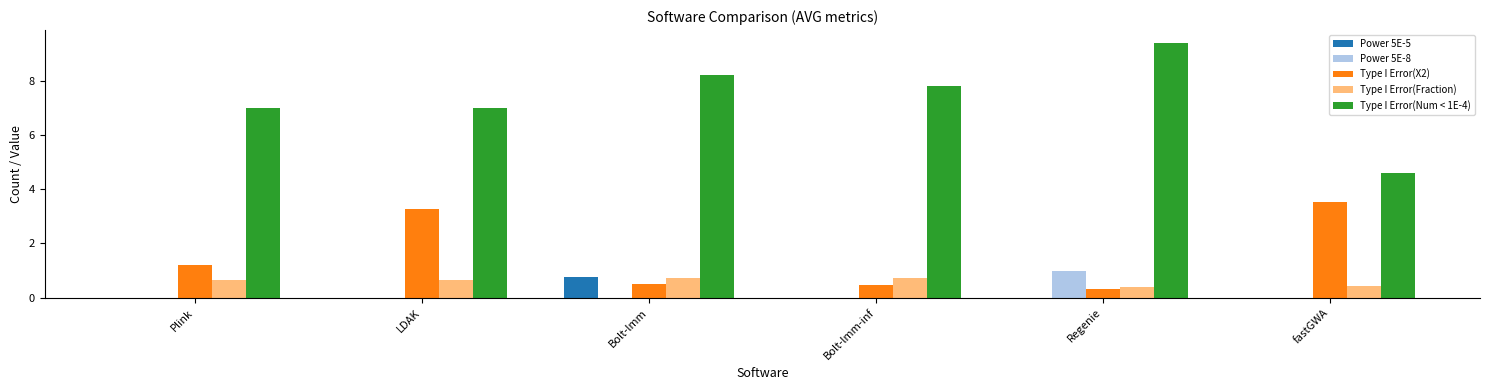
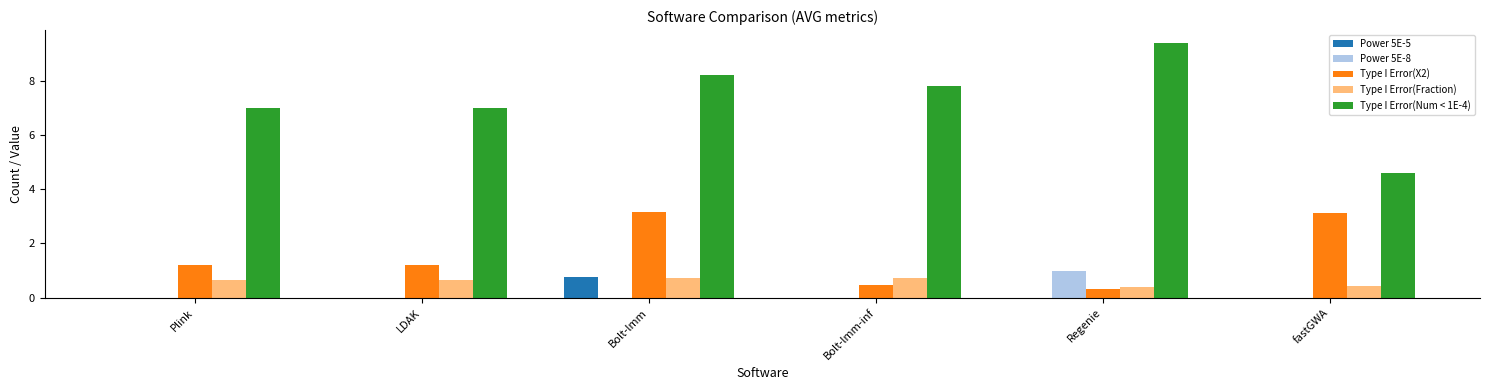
Type I Error(X2), LDAK: 3.3 -> 1.2
Type I Error(X2), Bolt-lmm: 0.5 -> 3.2
Type I Error(X2), fastGWA: 3.5 -> 3.1
